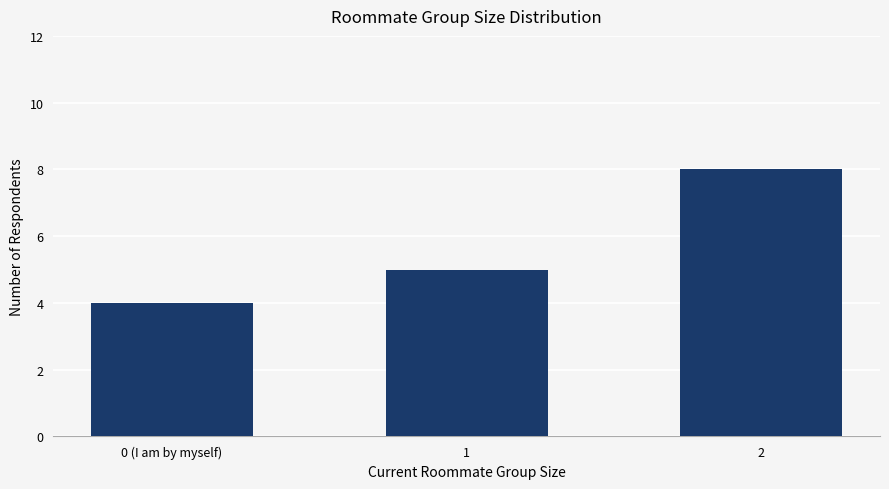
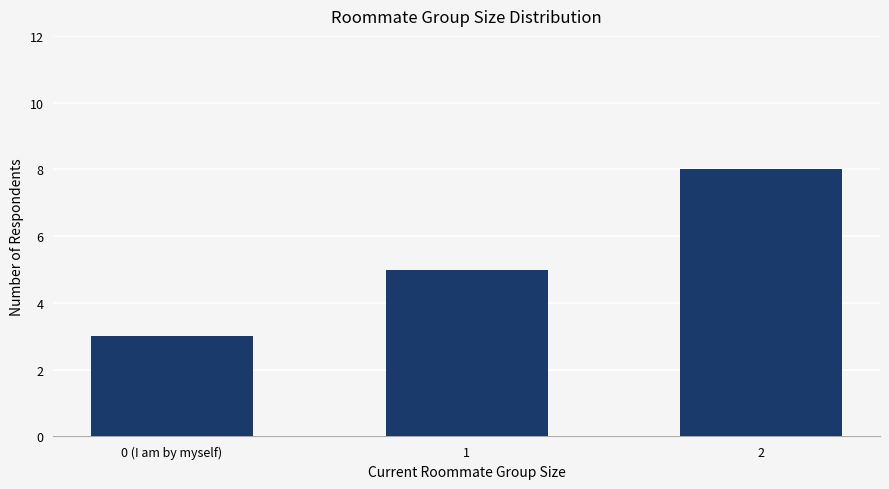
0 (I am by myself): 4 -> 3
